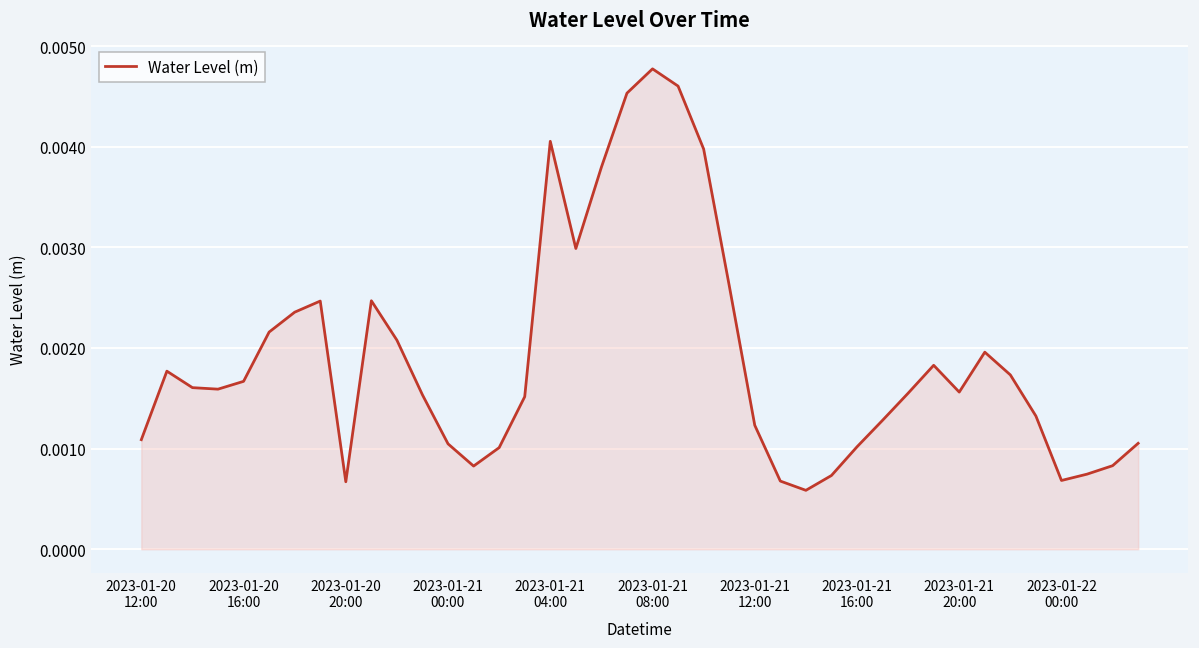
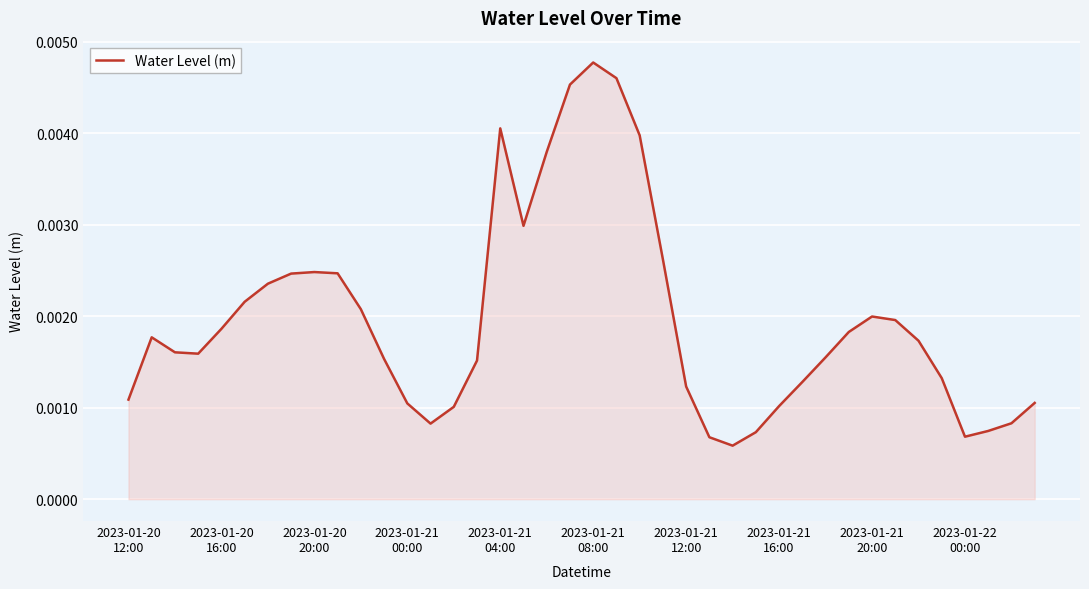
2023-01-20 16:00: 0.0017 -> 0.0019
2023-01-20 20:00: 0.0007 -> 0.0025
2023-01-21 20:00: 0.0016 -> 0.0020
